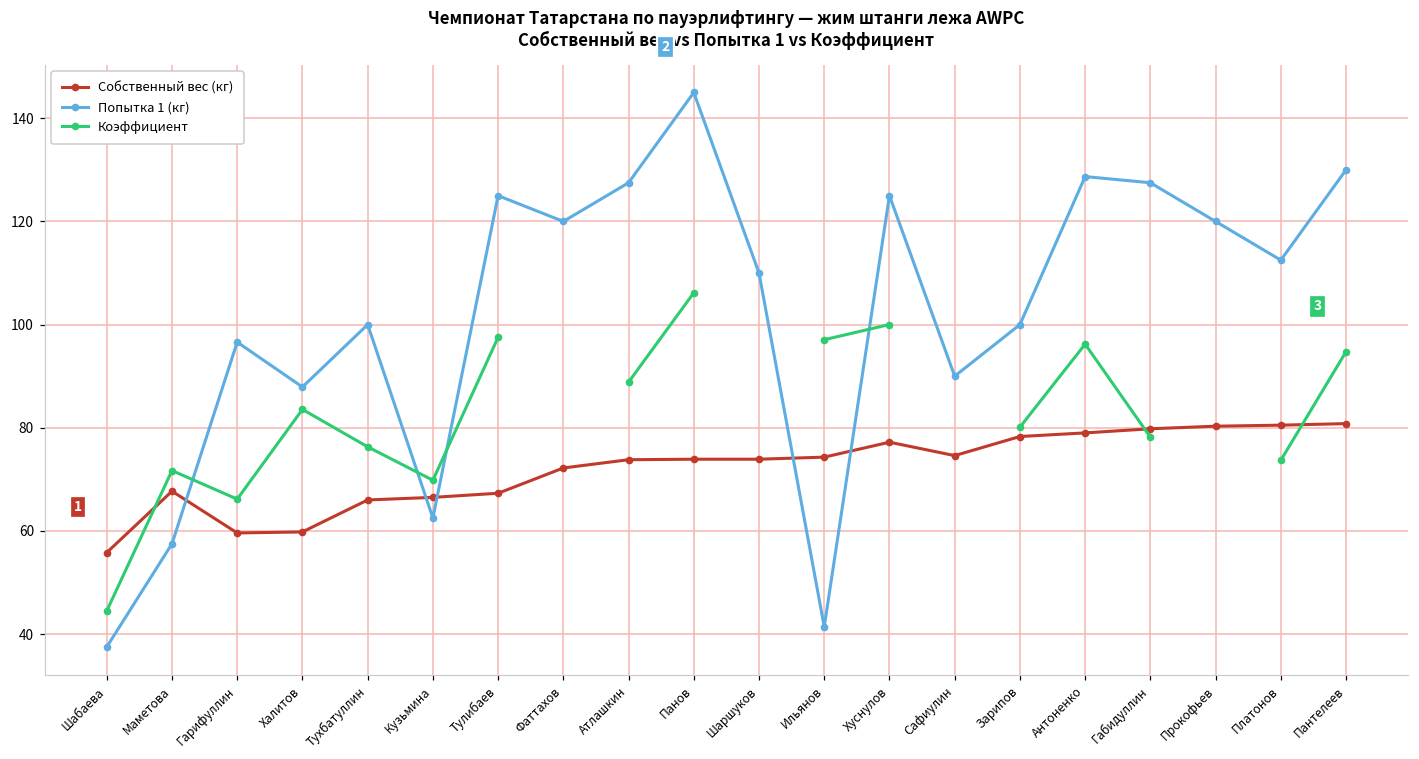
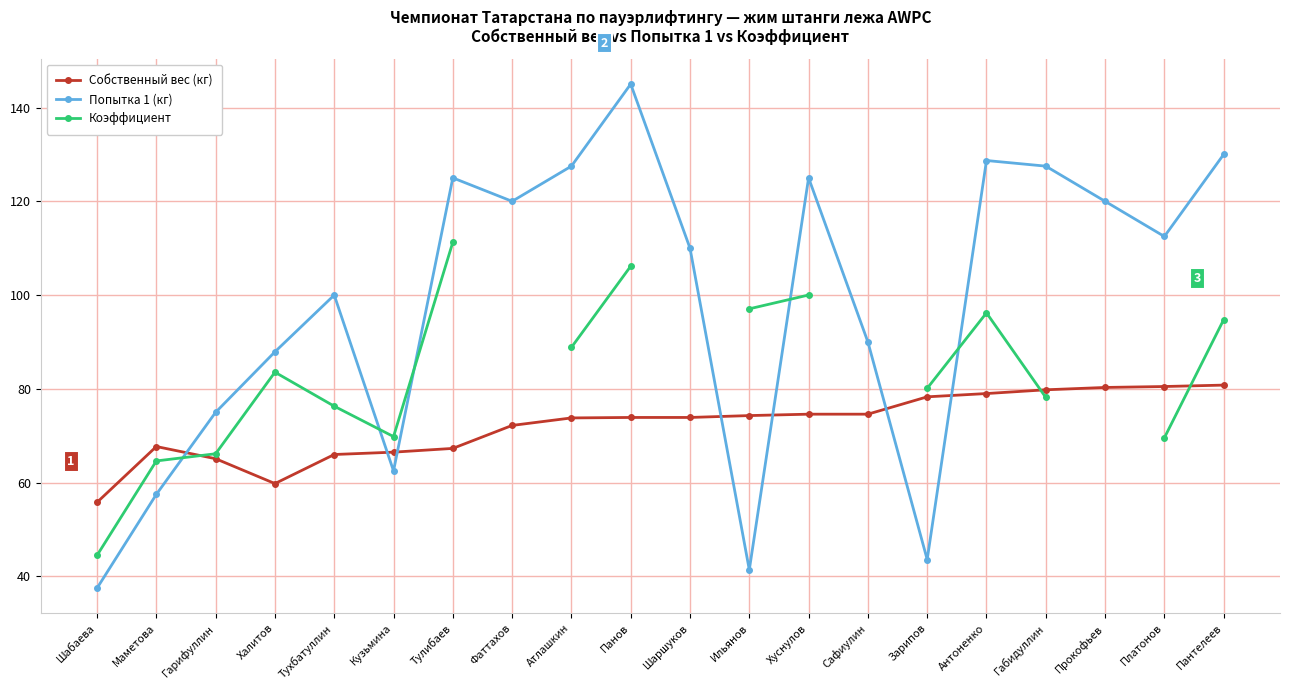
Коэффициент, Маметова: 72 -> 65
Собственный вес (кг), Гарифуллин: 60 -> 65
Попытка 1 (кг), Гарифуллин: 97 -> 75
Коэффициент, Тулибаев: 98 -> 111
Собственный вес (кг), Хуснулов: 77 -> 75
Попытка 1 (кг), Зарипов: 100 -> 44
Коэффициент, Платонов: 74 -> 70
